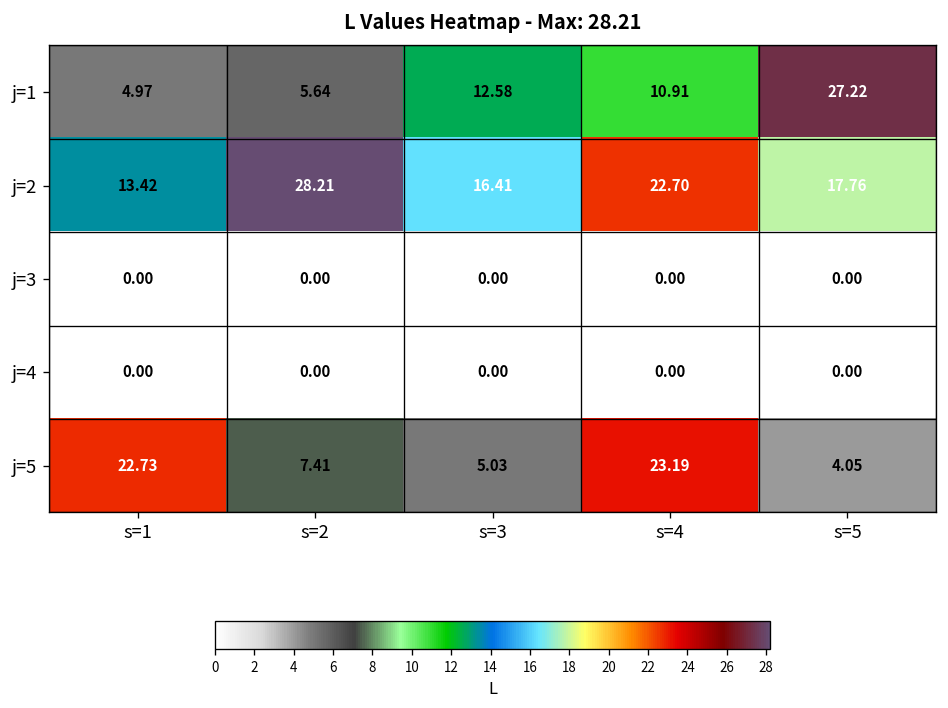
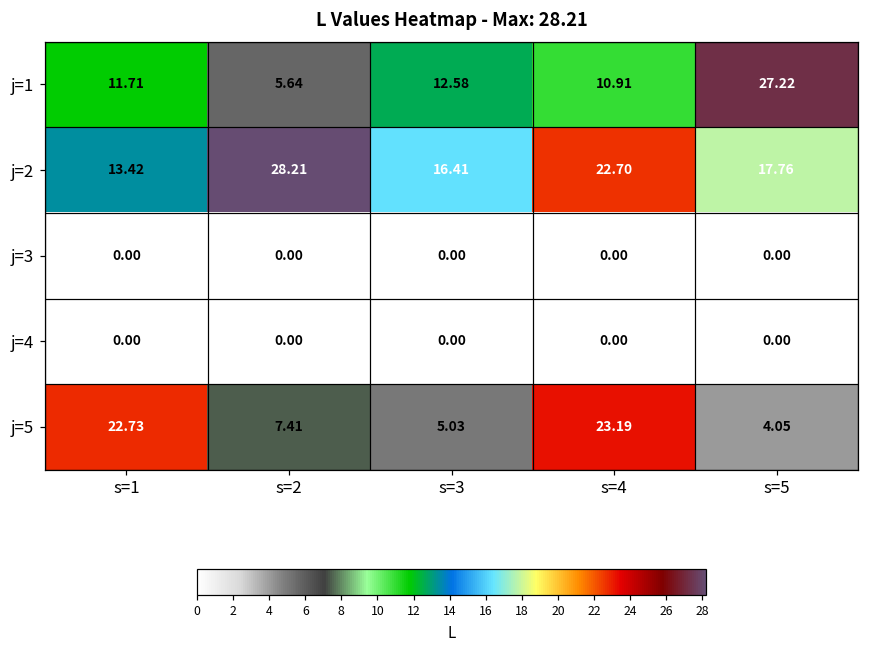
j=1, s=1: 4.97 -> 11.71
